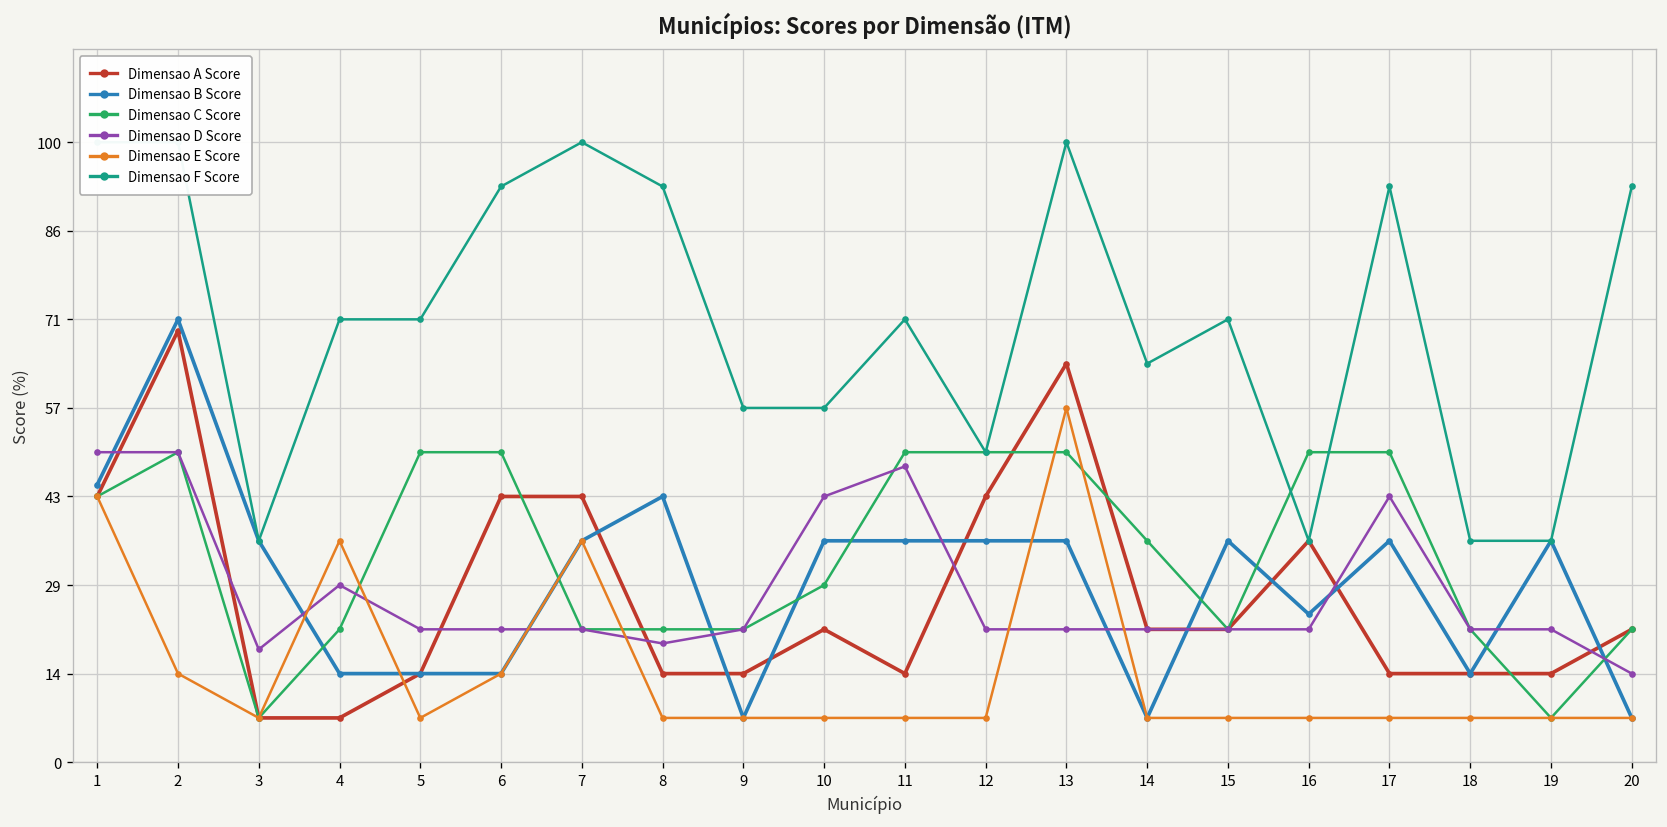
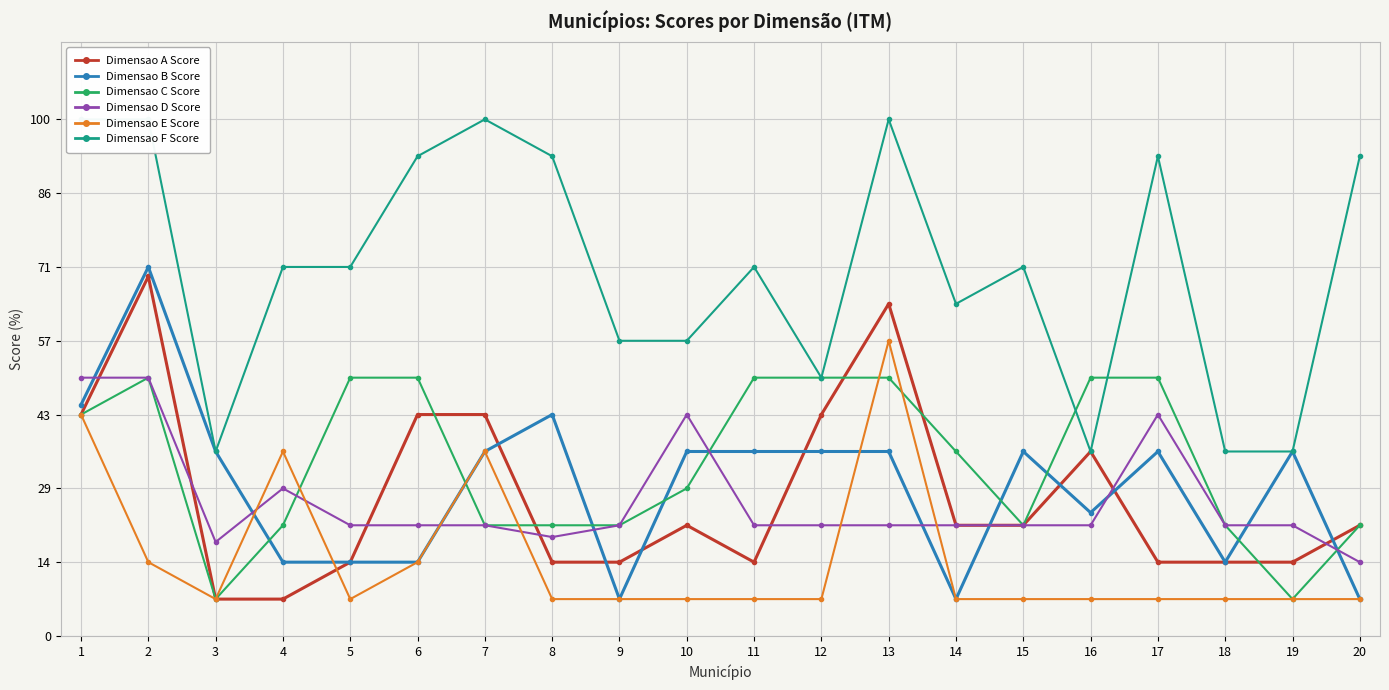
Dimensao D Score, 11: 48 -> 21
